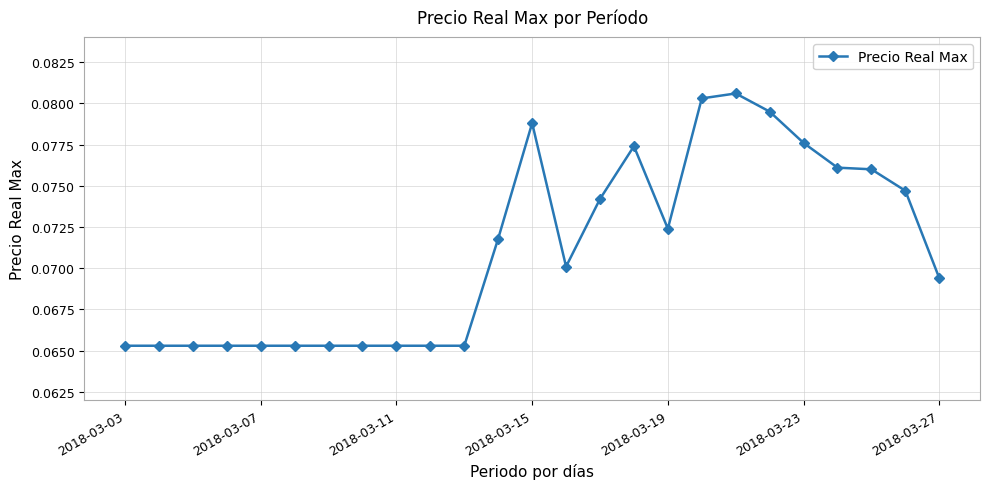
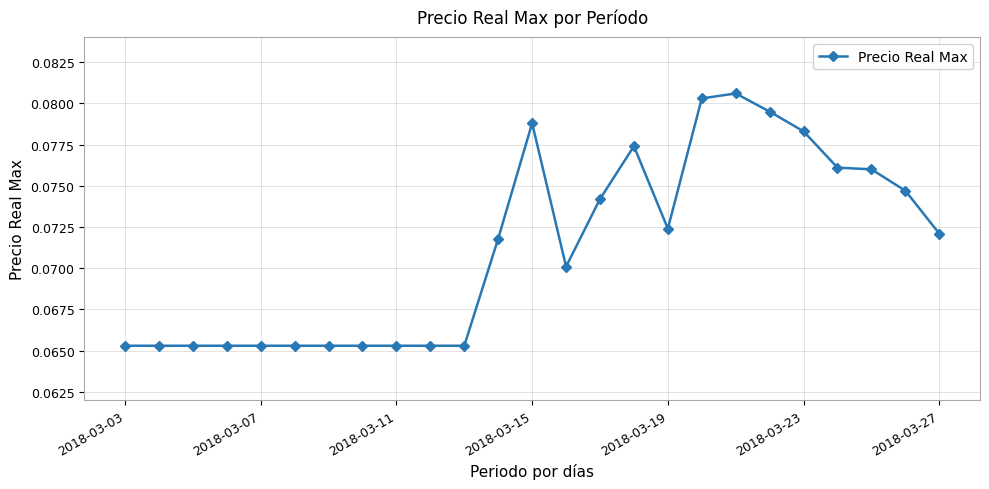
2018-03-23: 0.0776 -> 0.0783
2018-03-27: 0.0694 -> 0.0721
